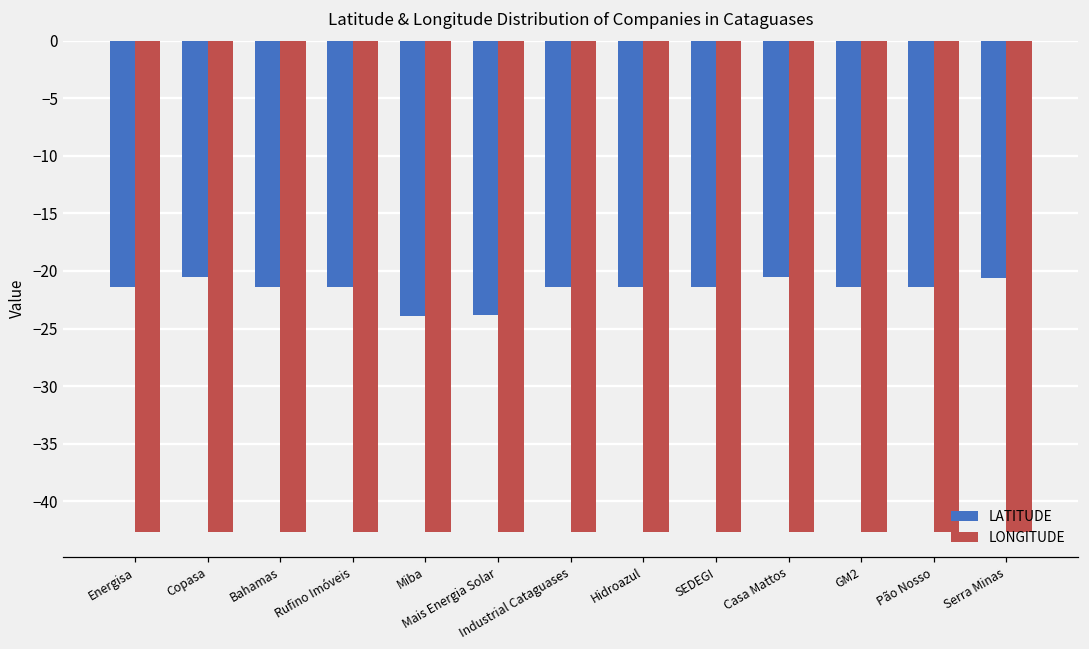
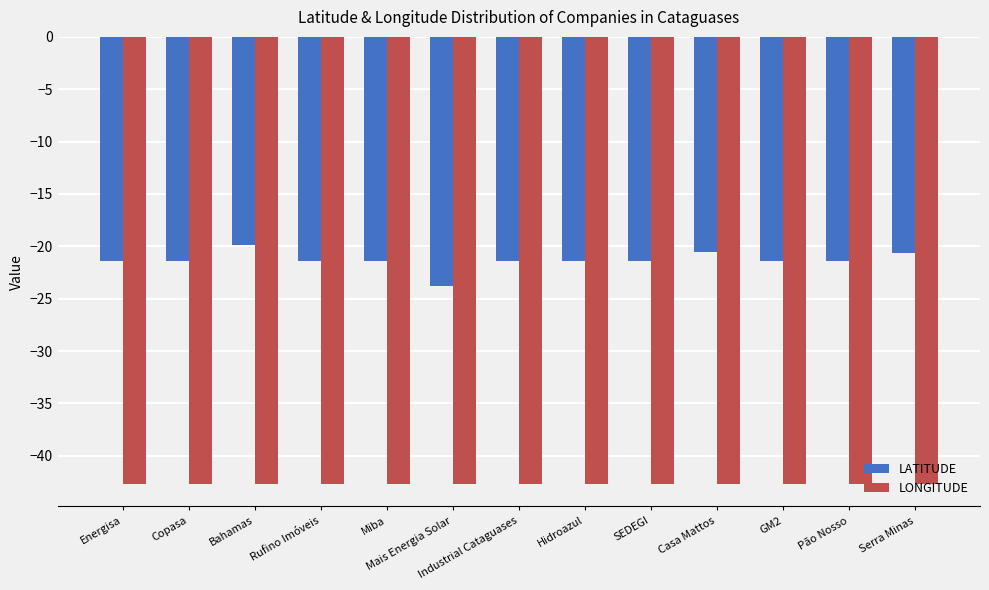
LATITUDE, Copasa: -20.6 -> -21.4
LATITUDE, Bahamas: -21.4 -> -19.9
LATITUDE, Miba: -23.9 -> -21.4
